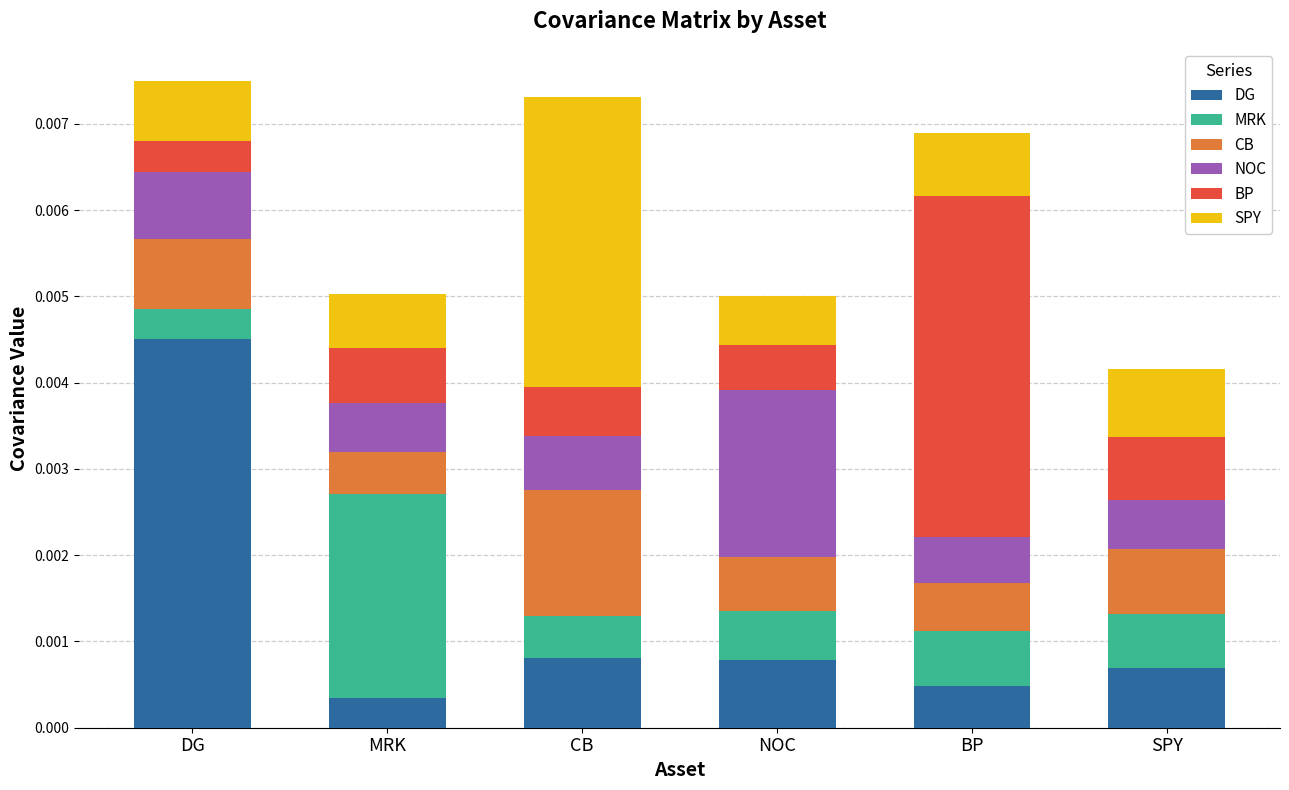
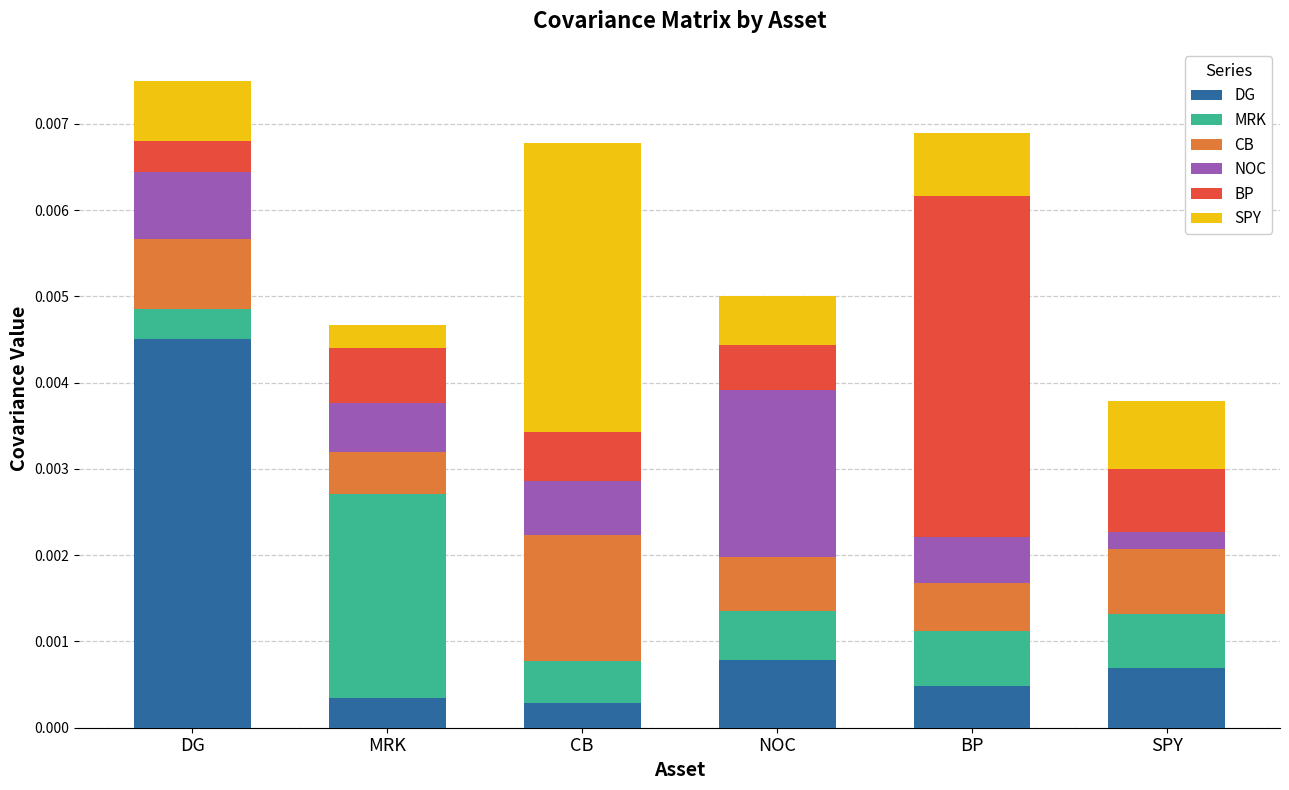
SPY, MRK: 0.0006 -> 0.0003
DG, CB: 0.0008 -> 0.0003
NOC, SPY: 0.0006 -> 0.0002
